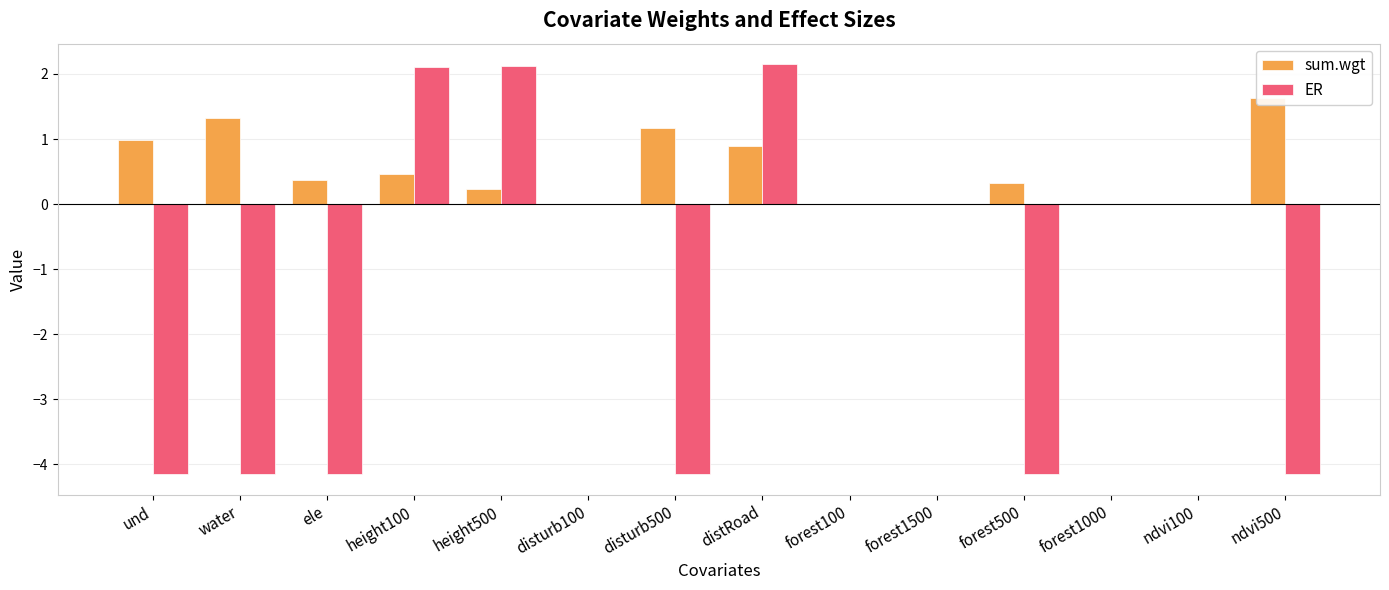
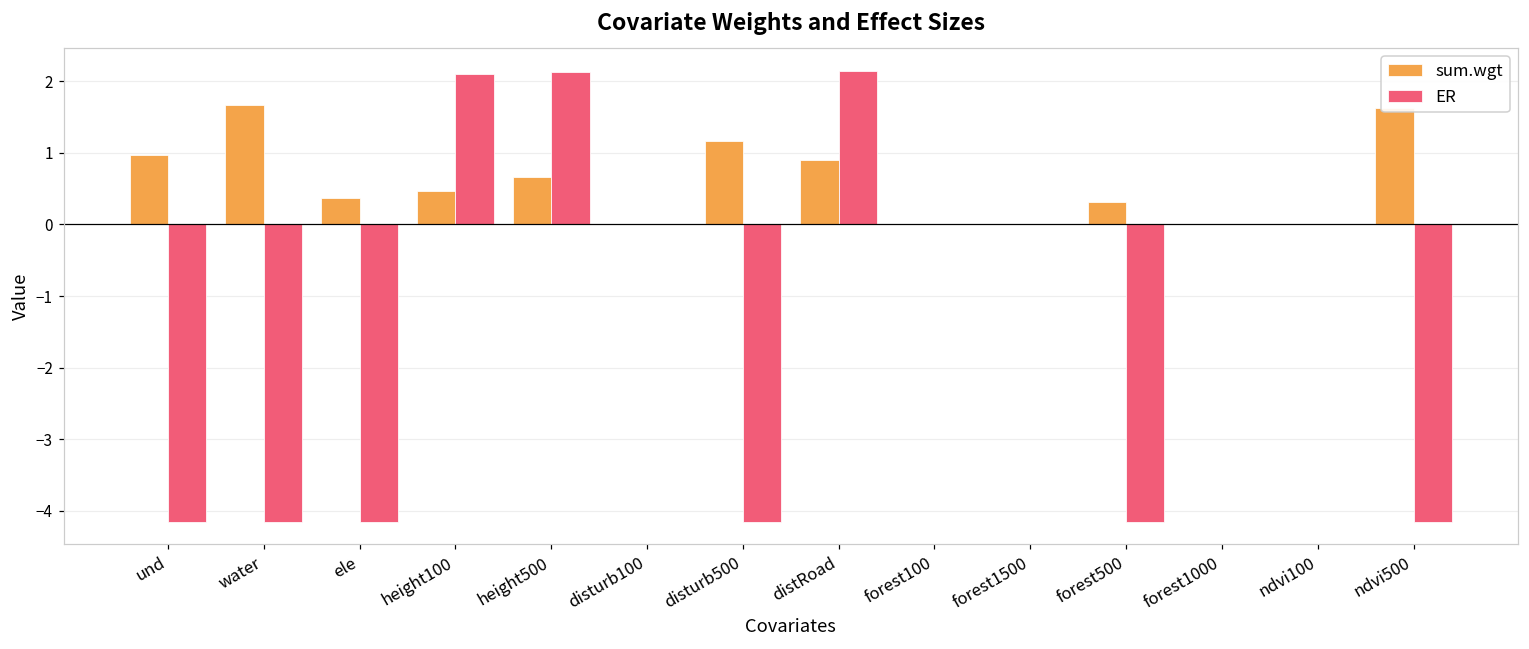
sum.wgt, water: 1.3 -> 1.7
sum.wgt, height500: 0.2 -> 0.7
